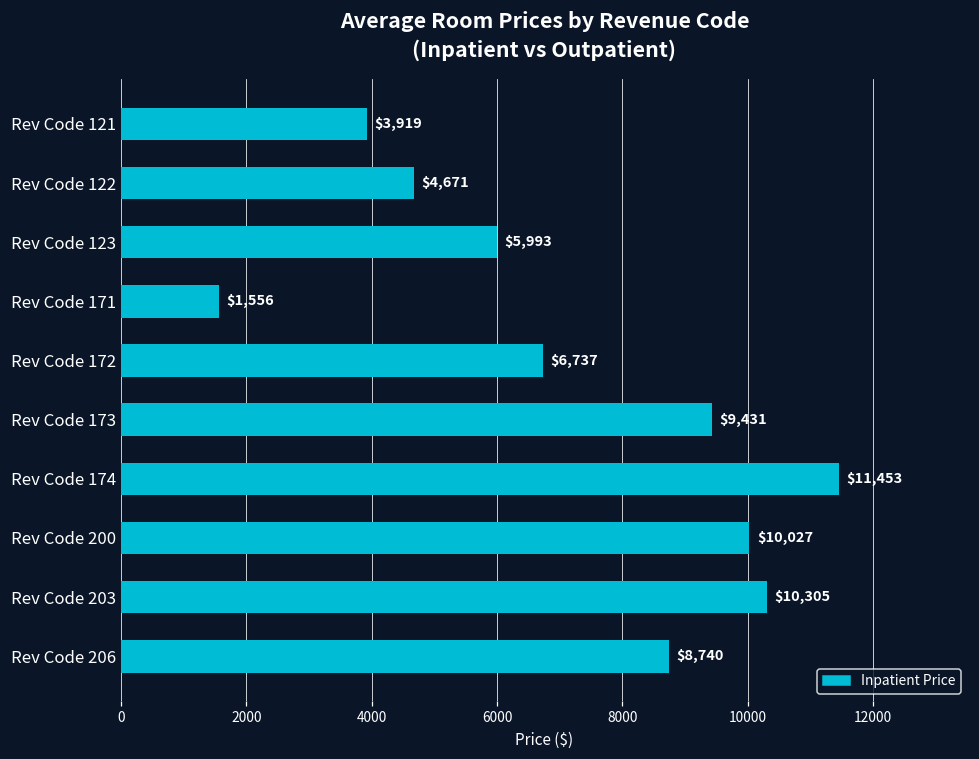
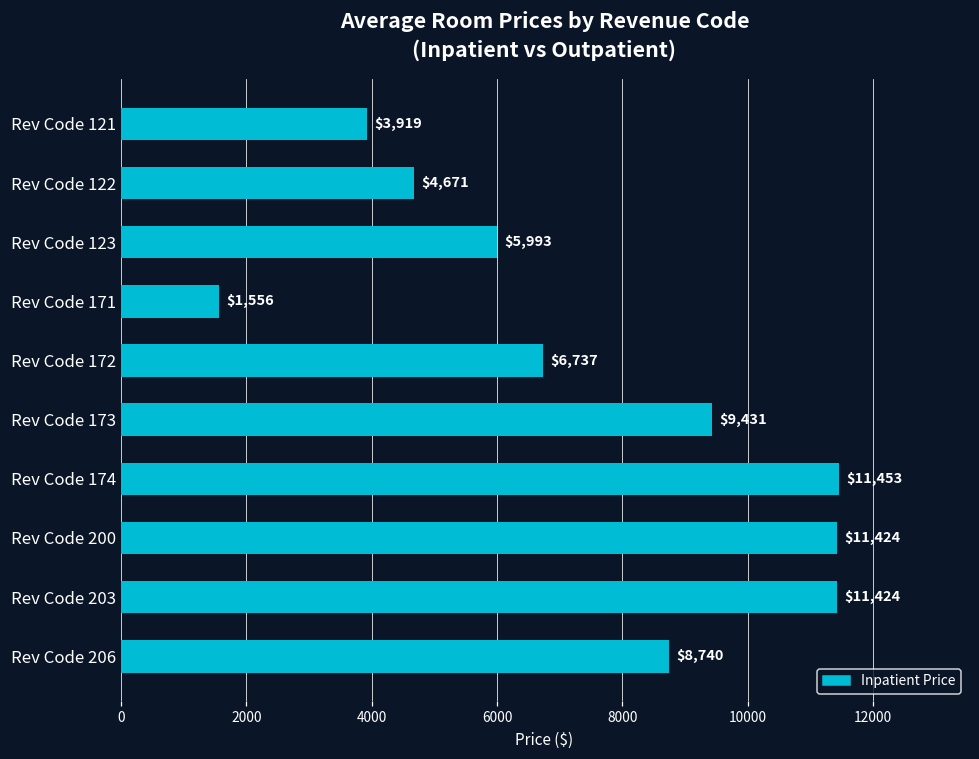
Rev Code 200: $10,027 -> $11,424
Rev Code 203: $10,305 -> $11,424
